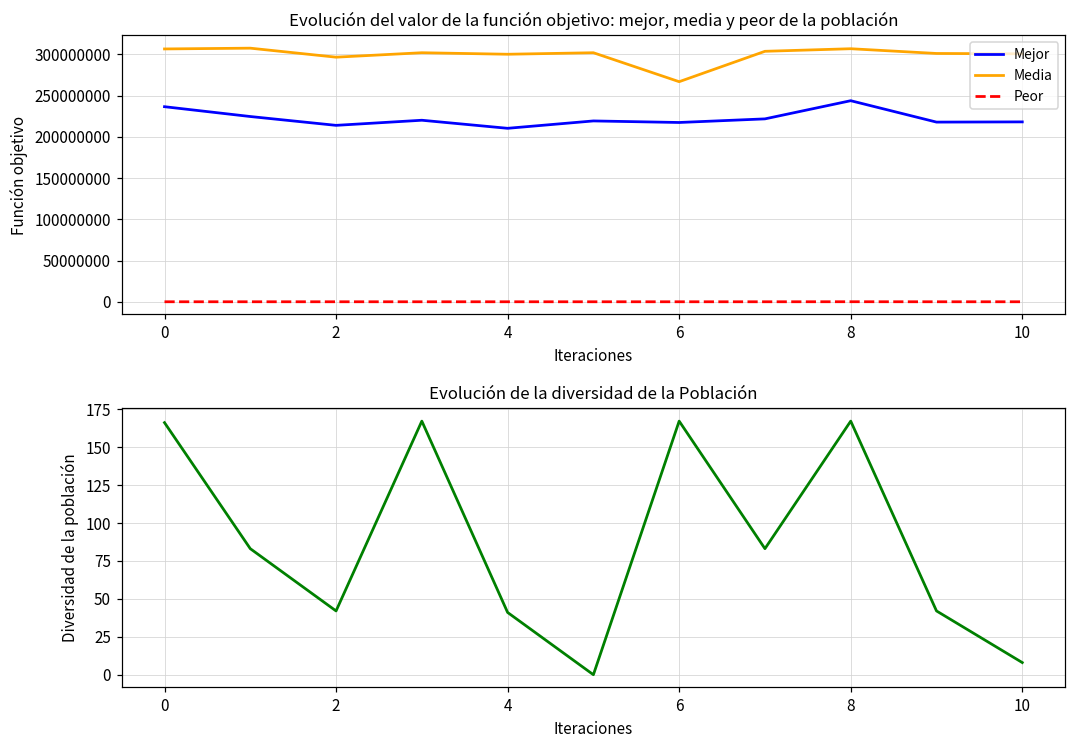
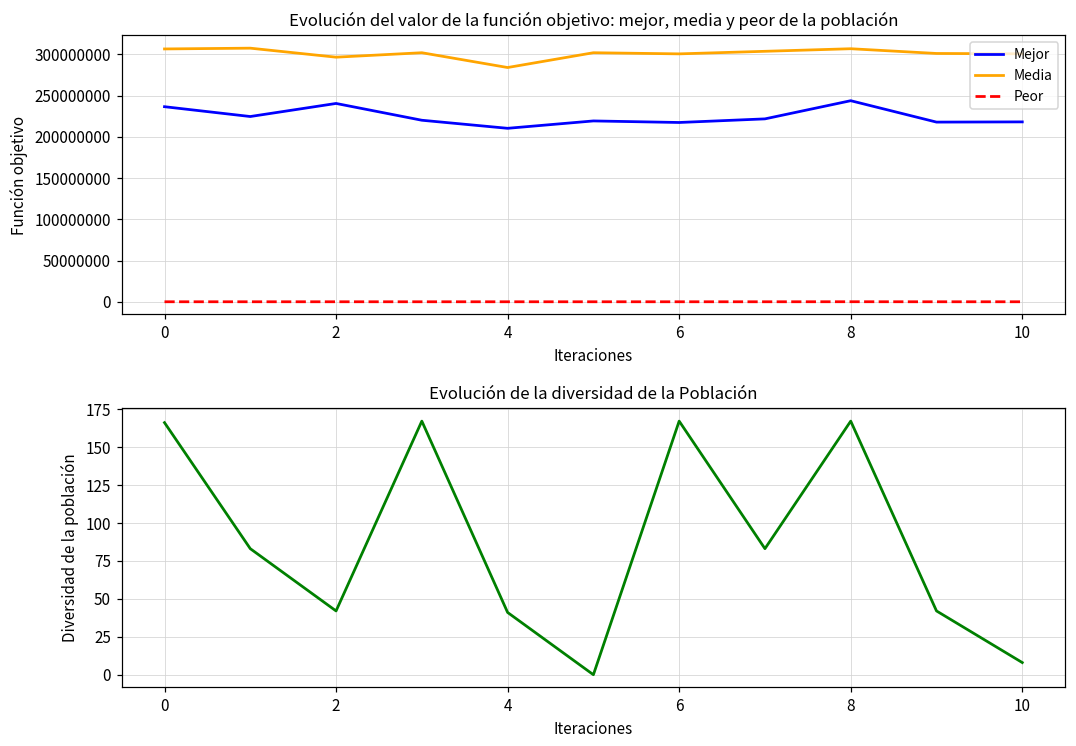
Evolución del valor de la función objetivo: mejor, media y peor de la población, Mejor, 2: 210000000 -> 240000000
Evolución del valor de la función objetivo: mejor, media y peor de la población, Media, 4: 300000000 -> 280000000
Evolución del valor de la función objetivo: mejor, media y peor de la población, Media, 6: 270000000 -> 300000000
